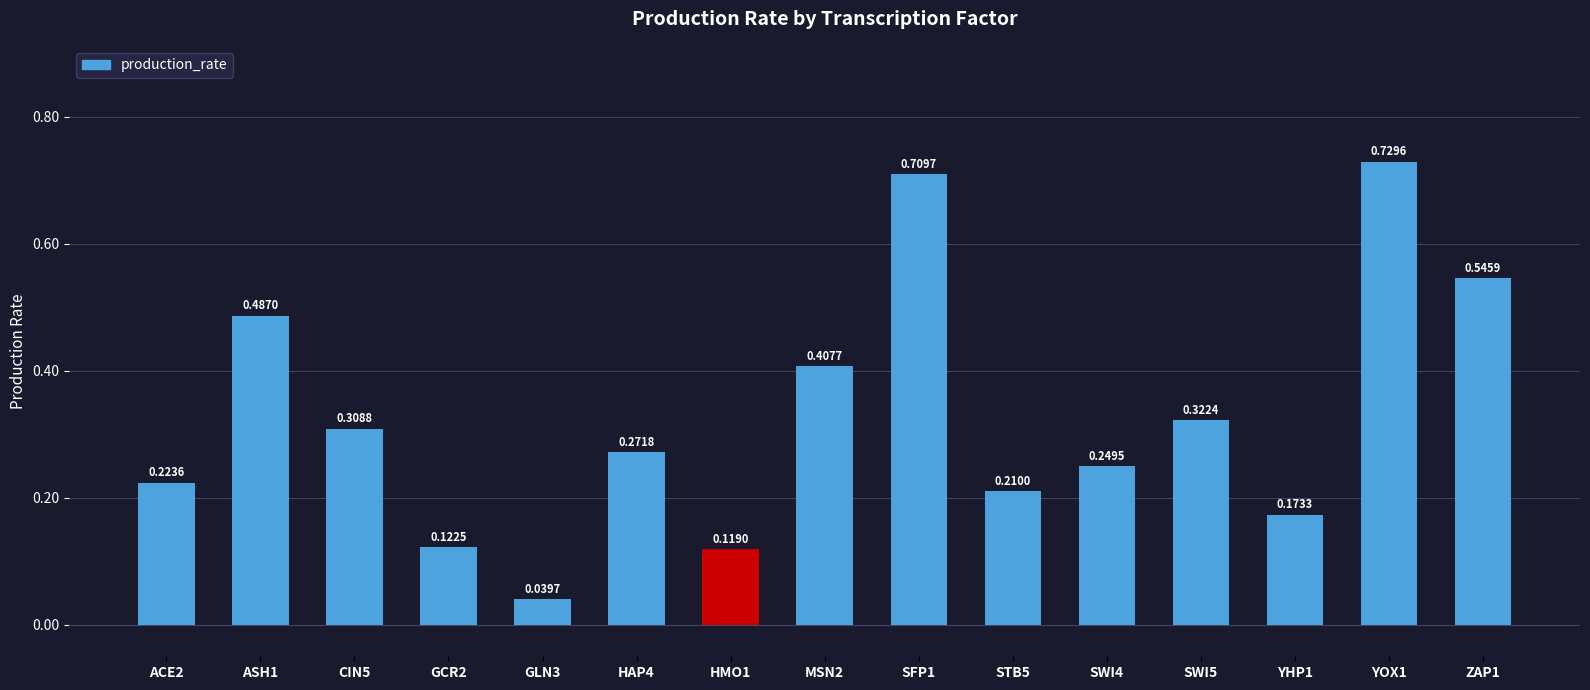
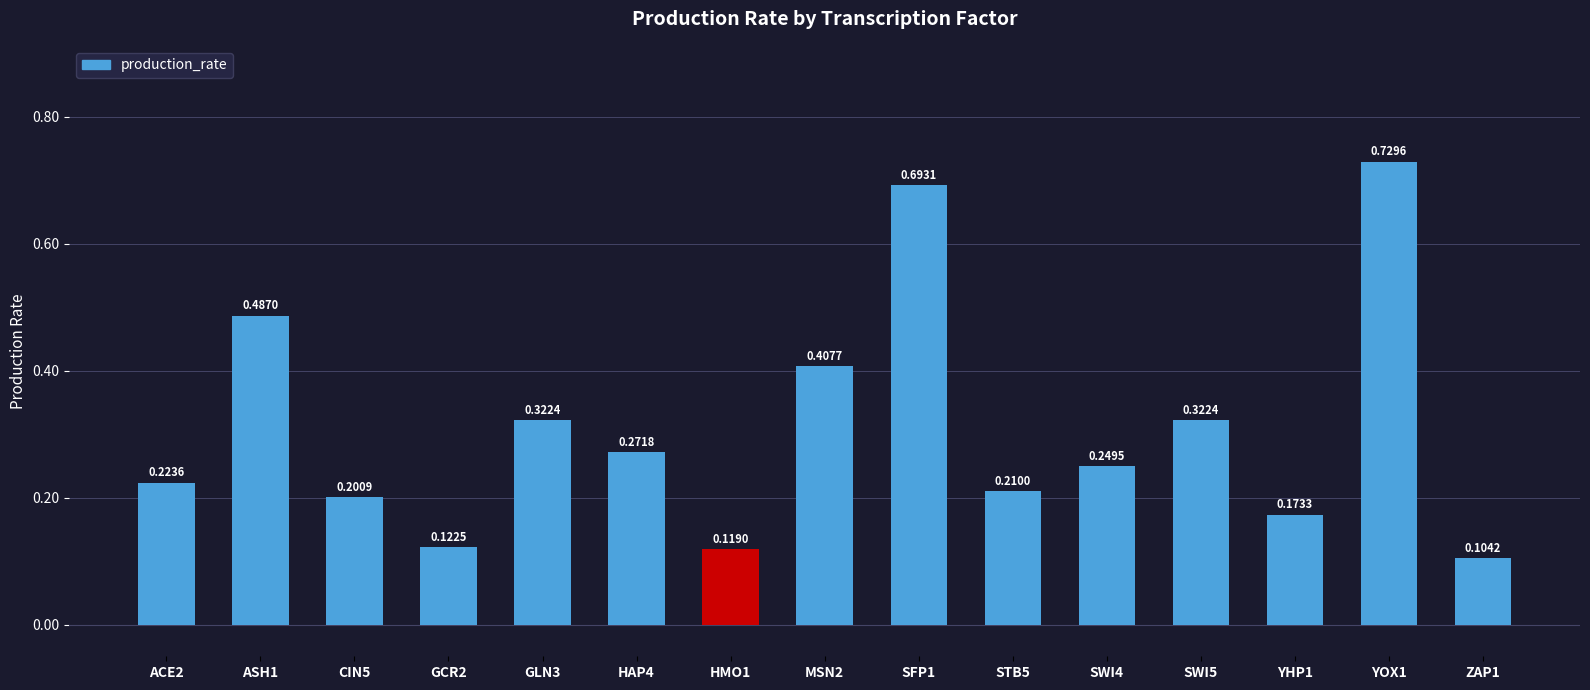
CIN5: 0.3088 -> 0.2009
GLN3: 0.0397 -> 0.3224
SFP1: 0.7097 -> 0.6931
ZAP1: 0.5459 -> 0.1042
